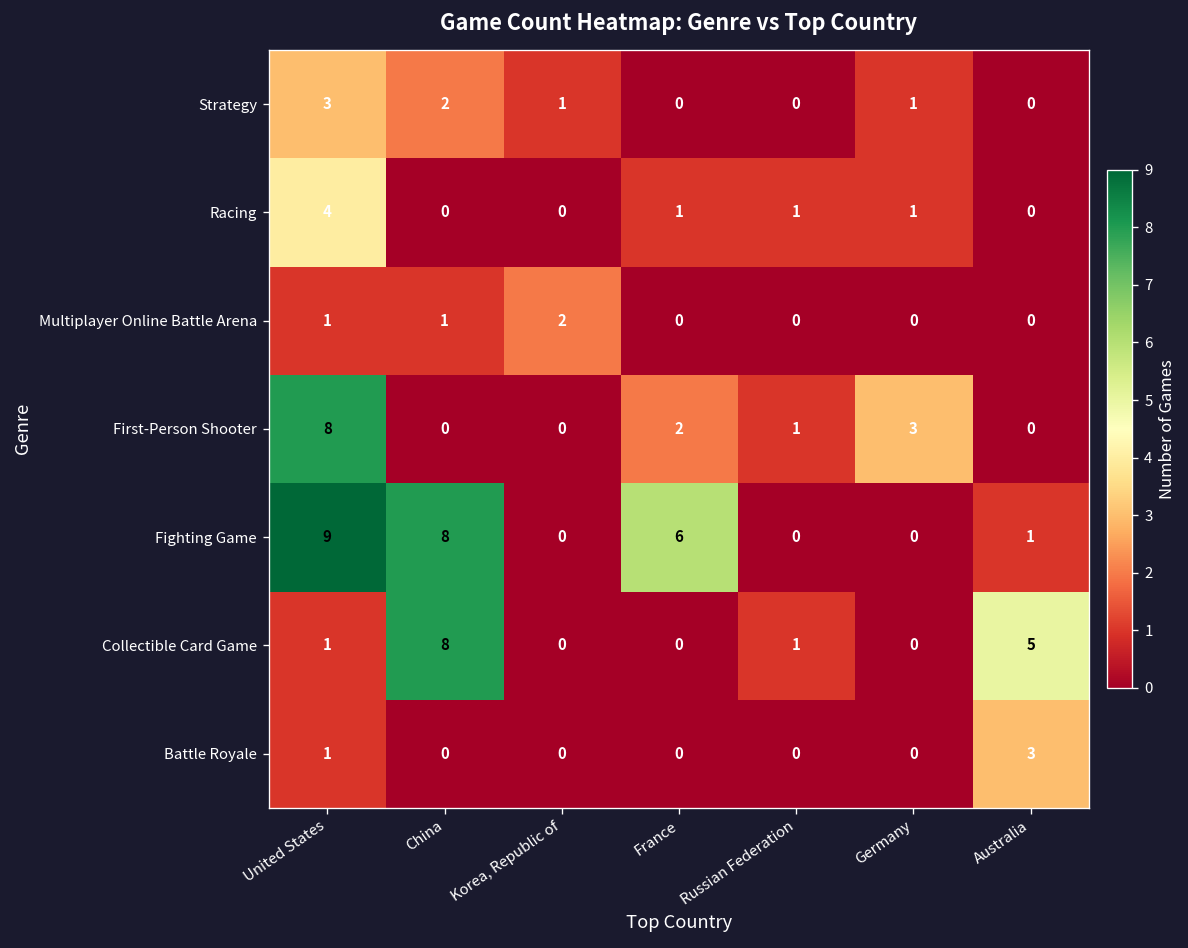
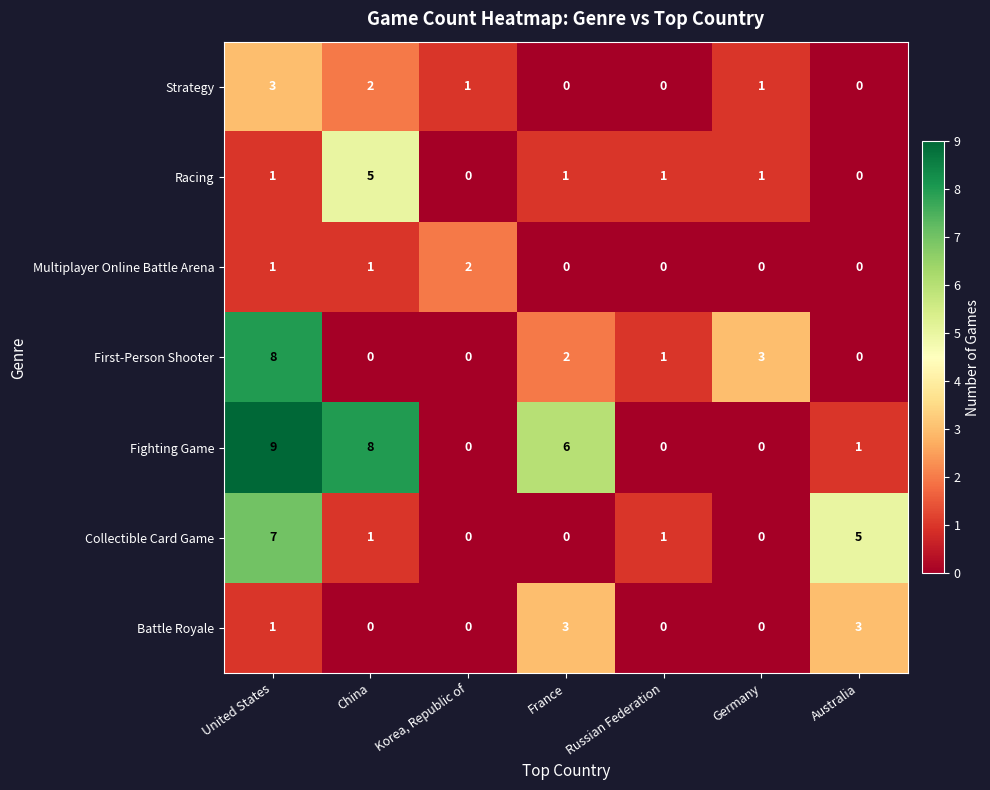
Racing, United States: 4 -> 1
Racing, China: 0 -> 5
Collectible Card Game, United States: 1 -> 7
Collectible Card Game, China: 8 -> 1
Battle Royale, France: 0 -> 3
